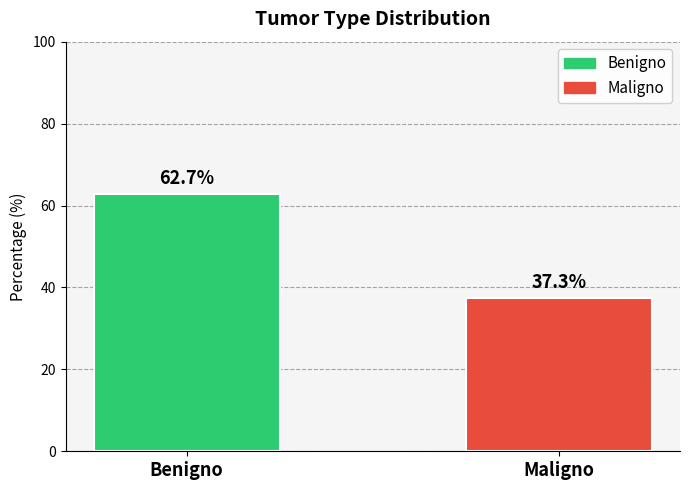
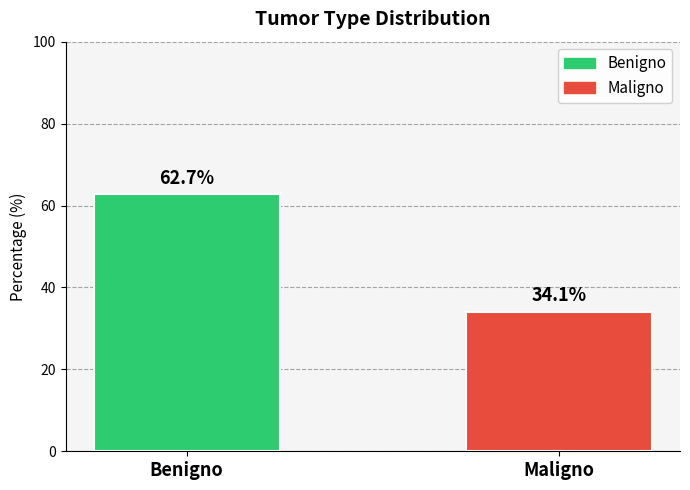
Maligno: 37.3% -> 34.1%
